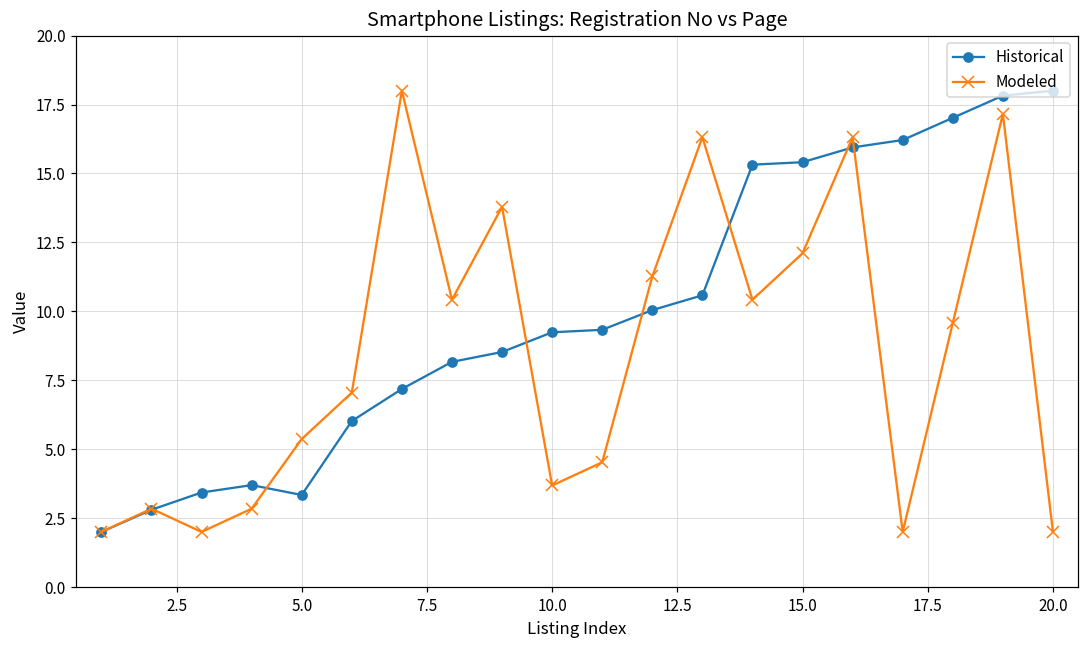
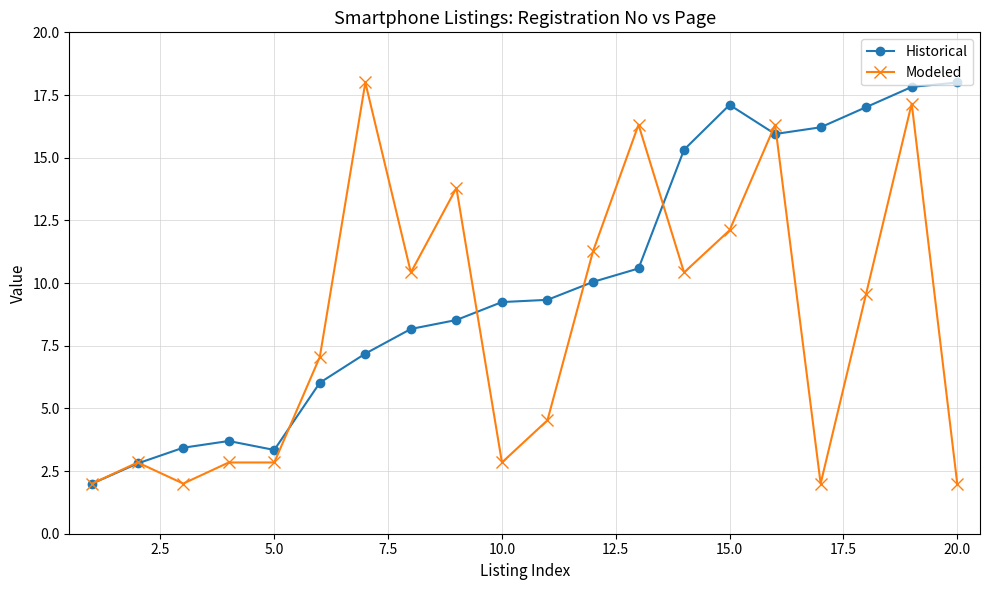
Modeled, 5.0: 5.4 -> 2.8
Modeled, 10.0: 3.7 -> 2.8
Historical, 15.0: 15.4 -> 17.1
